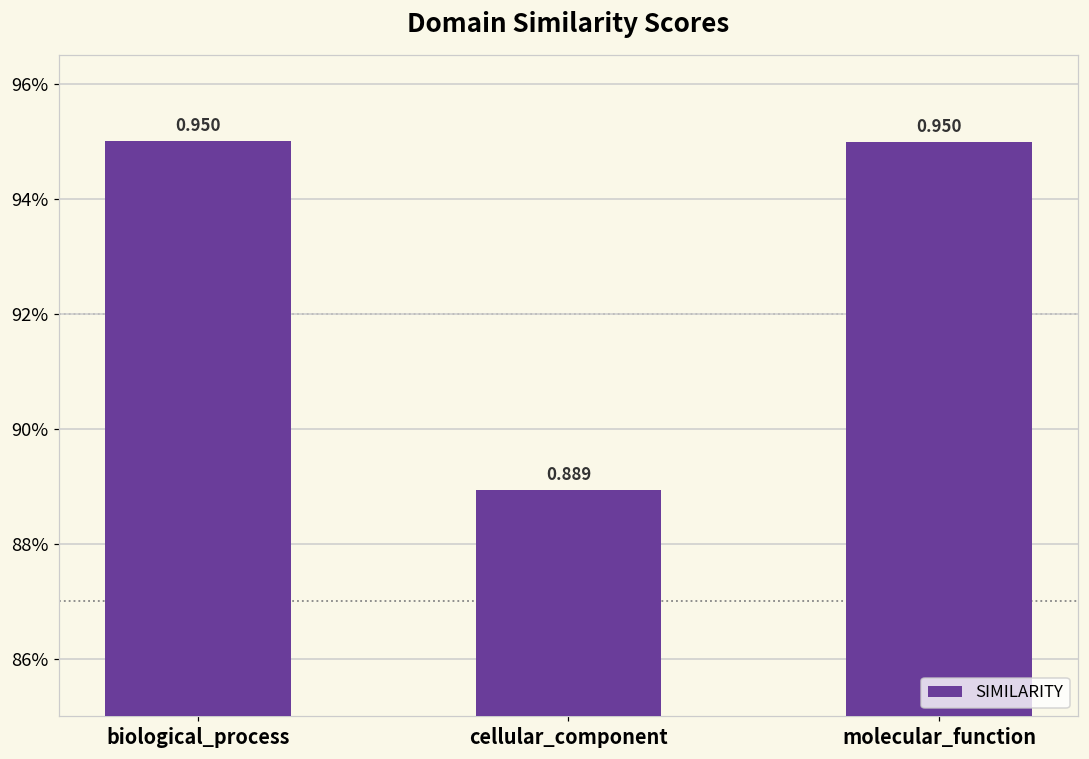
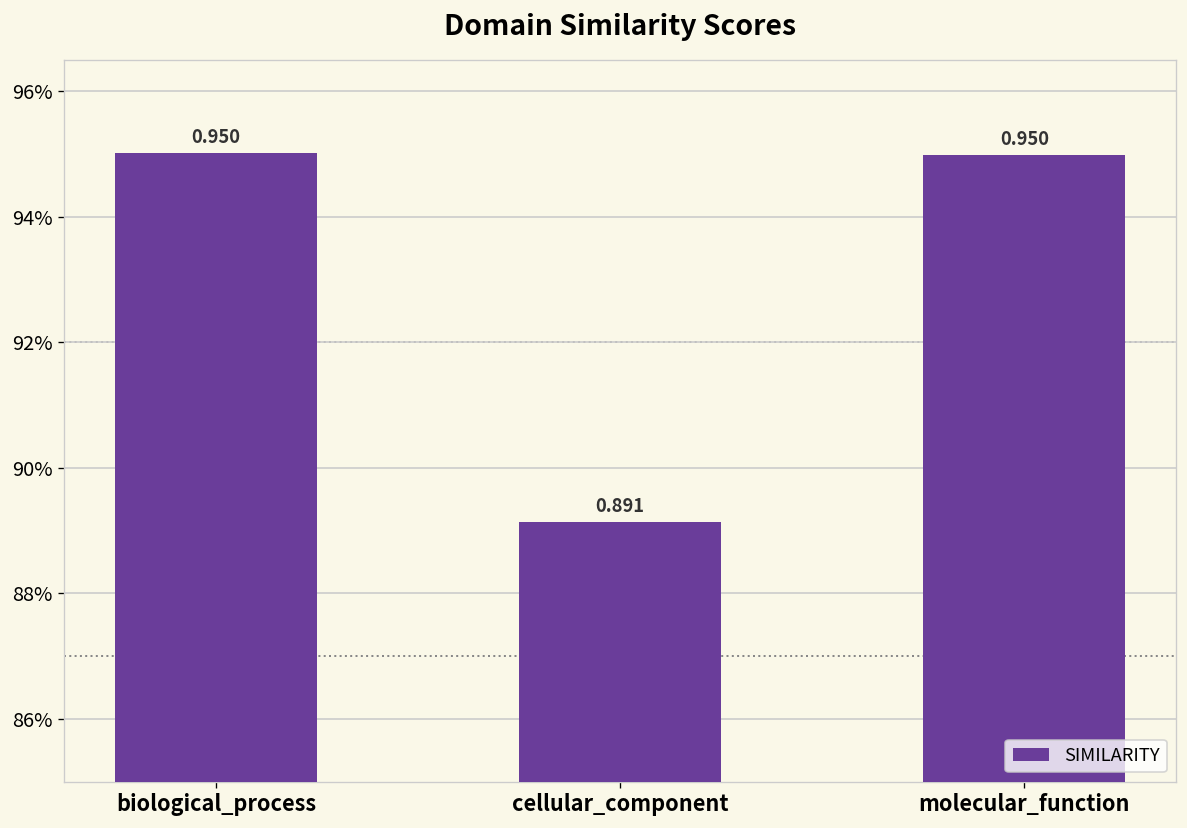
cellular_component: 0.889 -> 0.891
